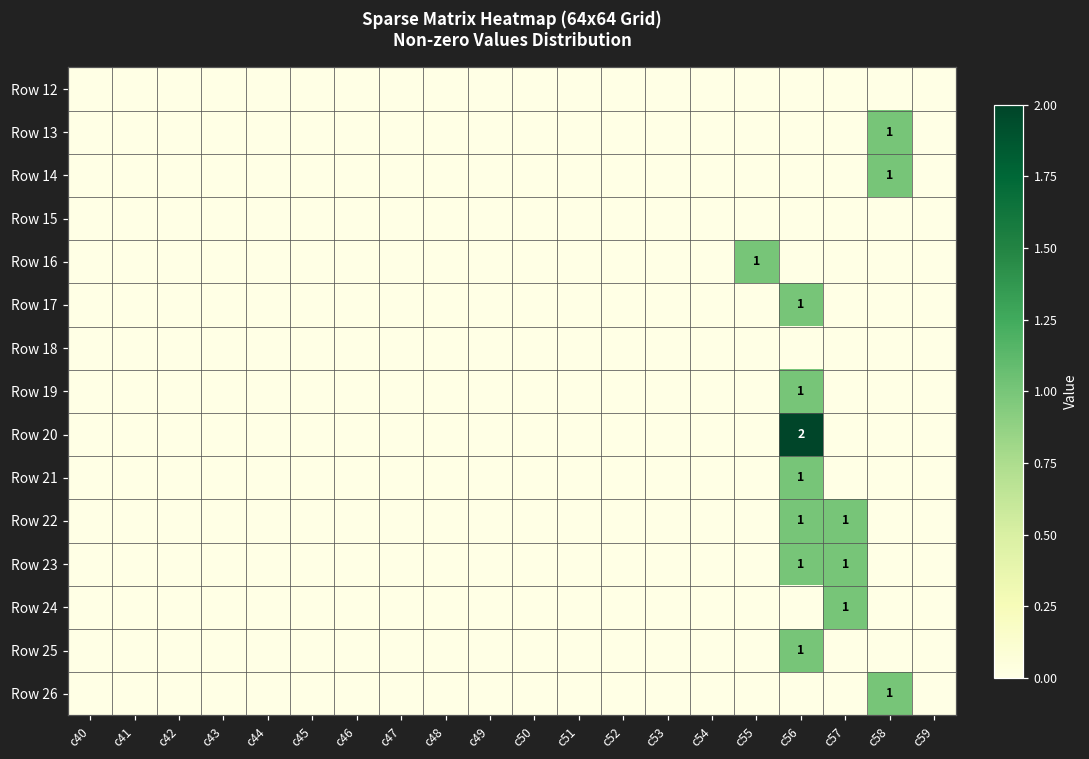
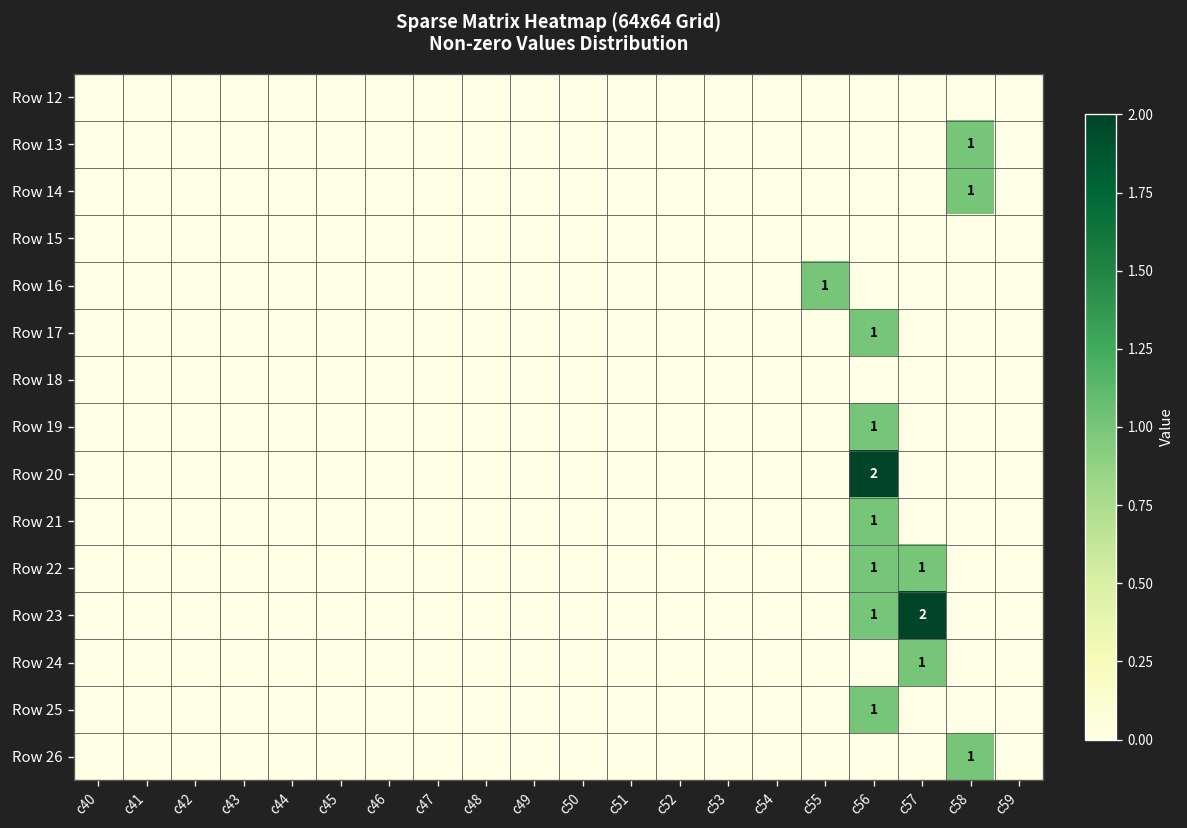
Row 23, c57: 1 -> 2
